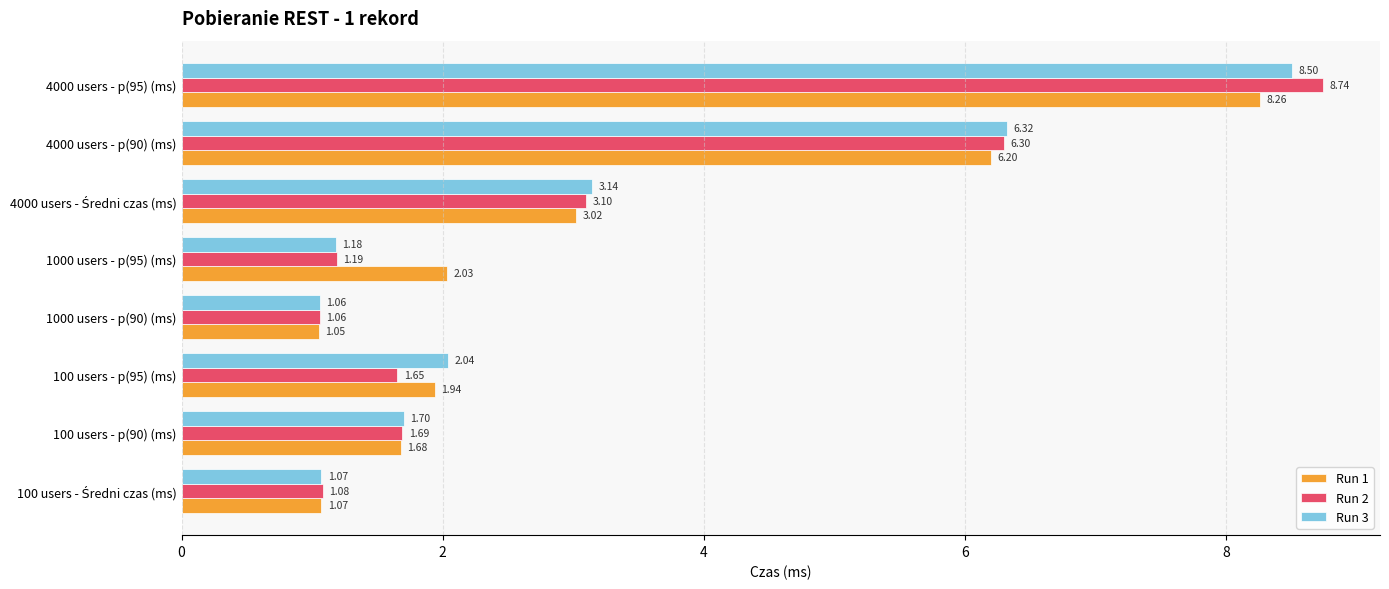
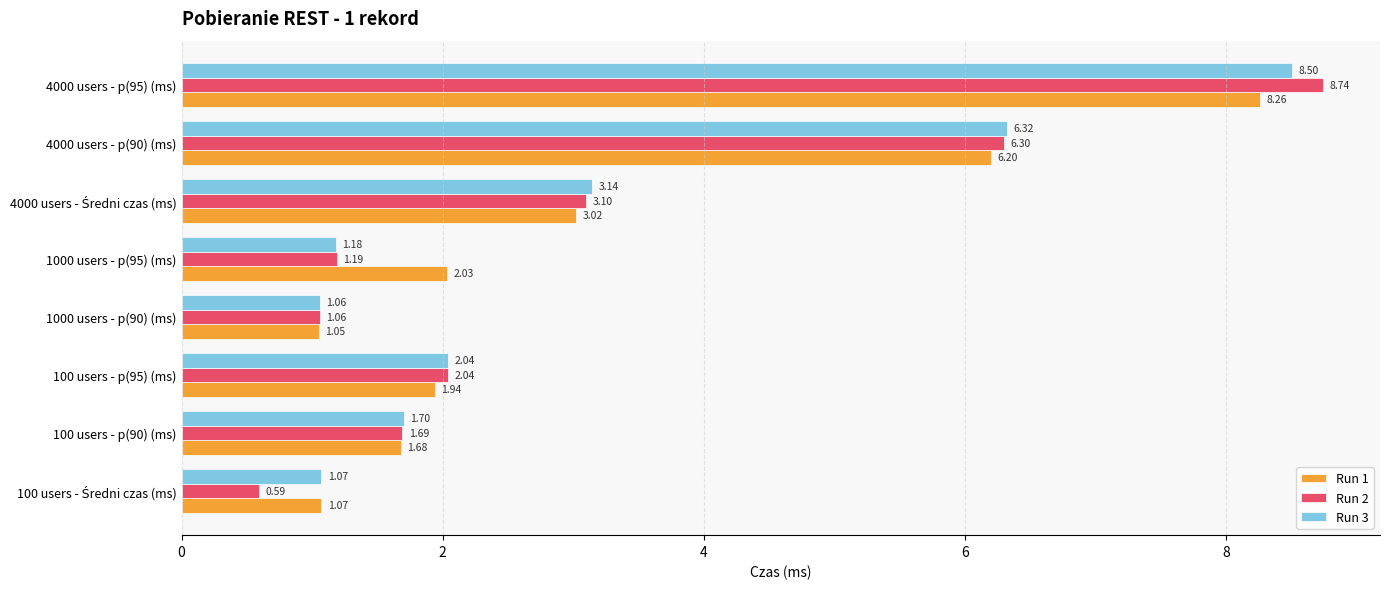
Run 2, 100 users - p(95) (ms): 1.65 -> 2.04
Run 2, 100 users - Średni czas (ms): 1.08 -> 0.59
